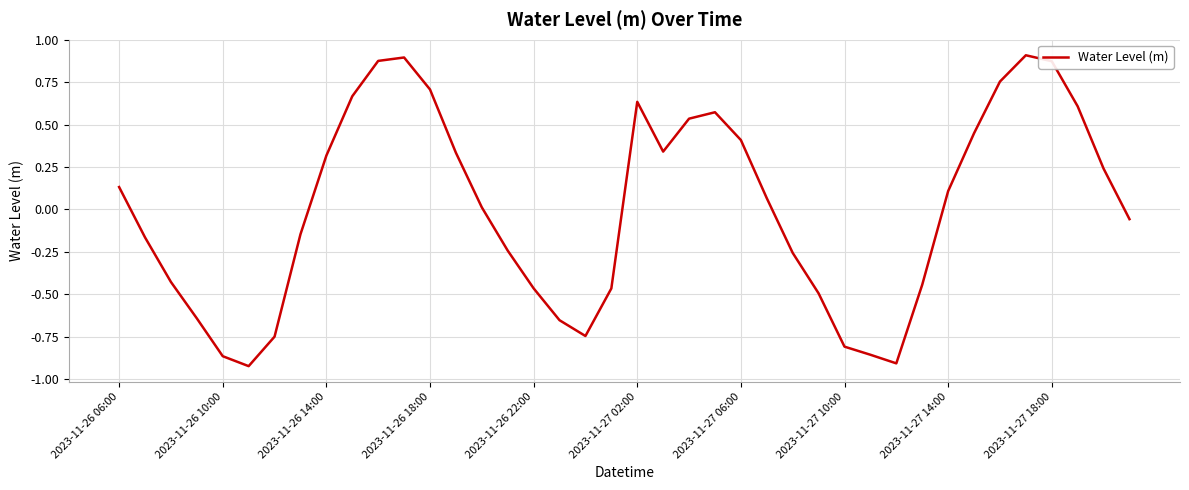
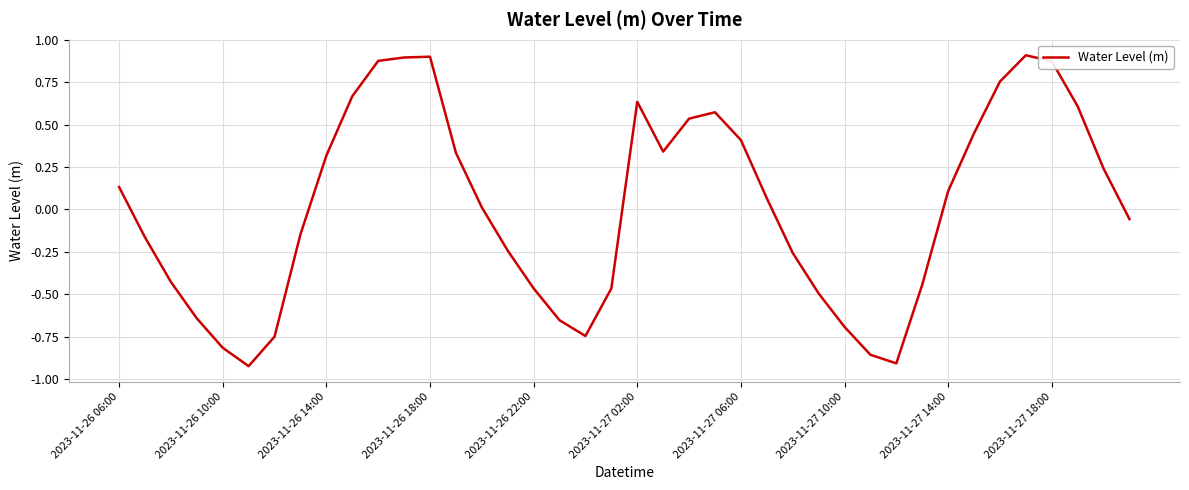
2023-11-26 10:00: -0.86 -> -0.82
2023-11-26 18:00: 0.71 -> 0.90
2023-11-27 10:00: -0.81 -> -0.69
